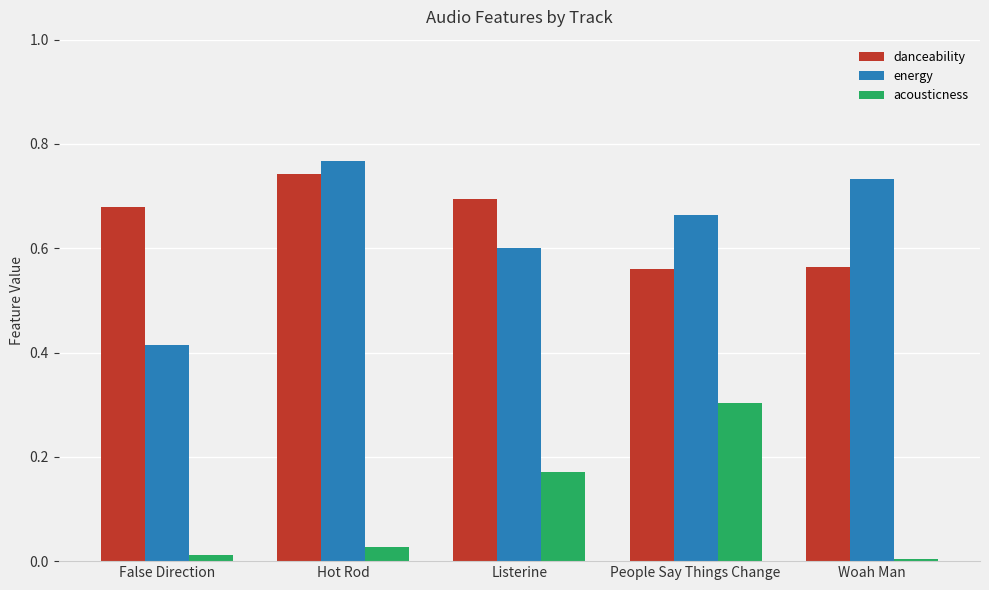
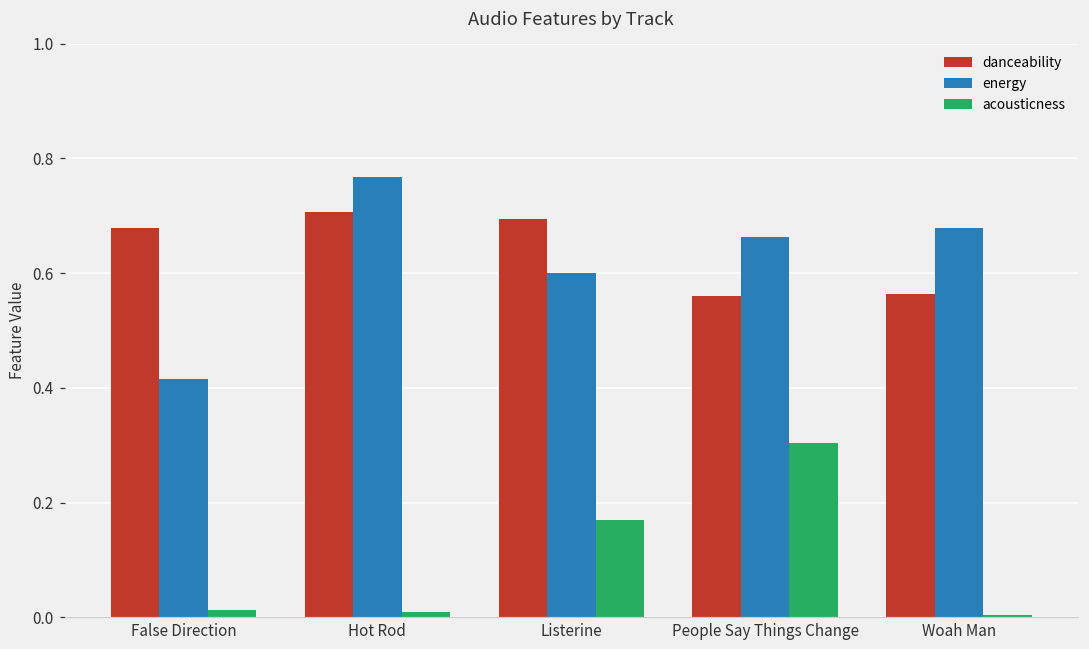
danceability, Hot Rod: 0.74 -> 0.71
acousticness, Hot Rod: 0.03 -> 0.01
energy, Woah Man: 0.73 -> 0.68
